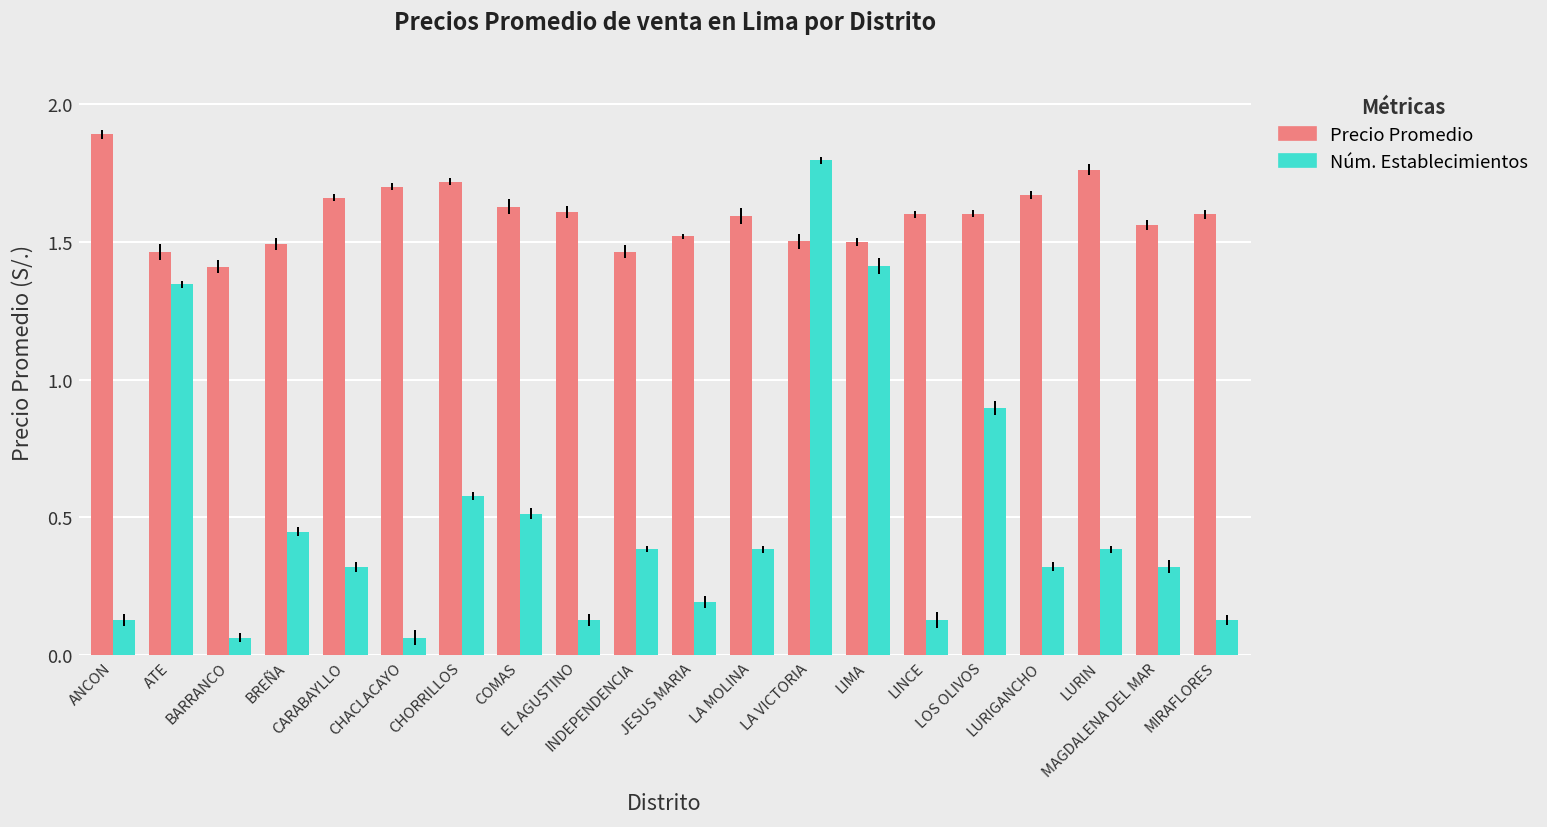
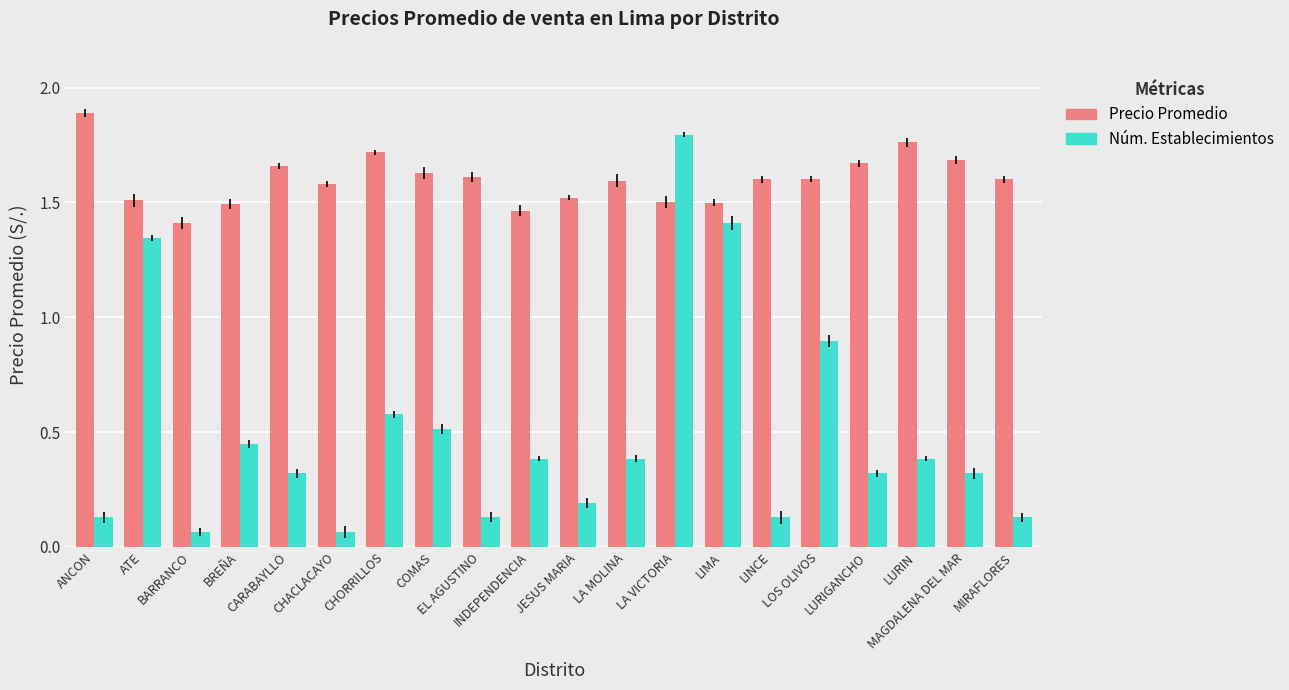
Precio Promedio, ATE: 1.46 -> 1.51
Precio Promedio, CHACLACAYO: 1.70 -> 1.58
Precio Promedio, MAGDALENA DEL MAR: 1.56 -> 1.68
